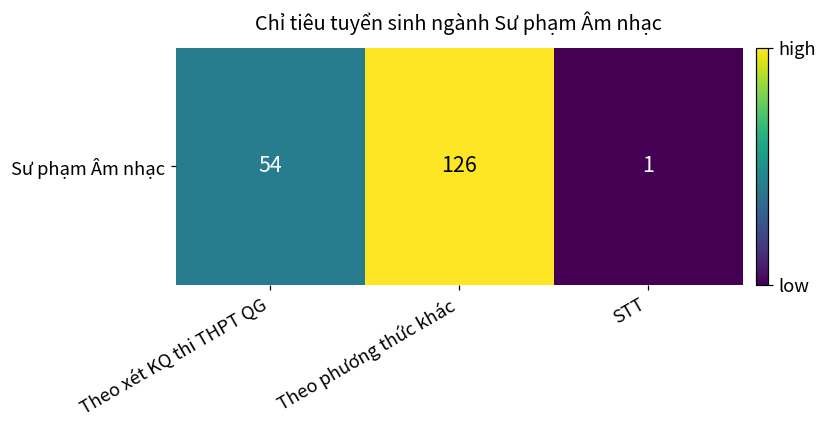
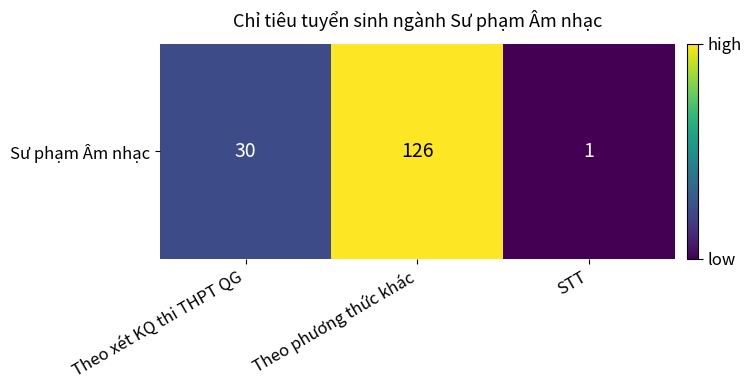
Sư phạm Âm nhạc, Theo xét KQ thi THPT QG: 54 -> 30
